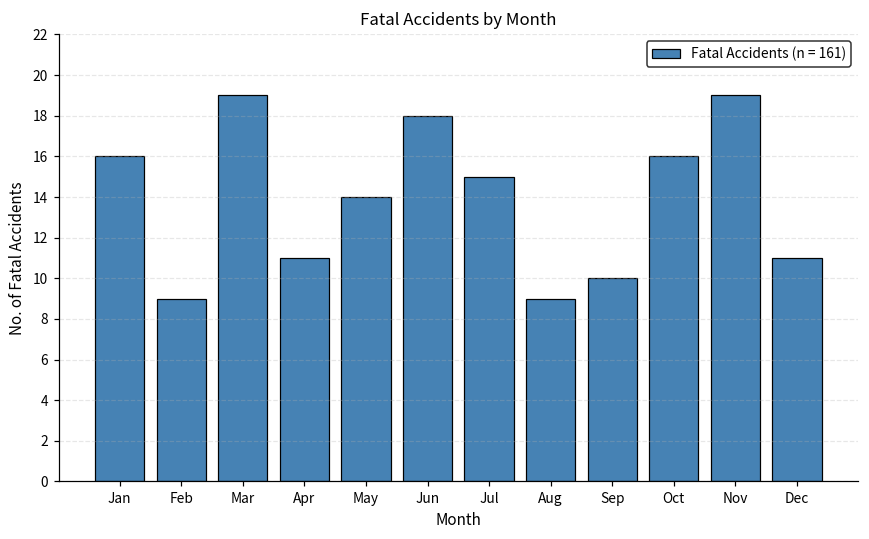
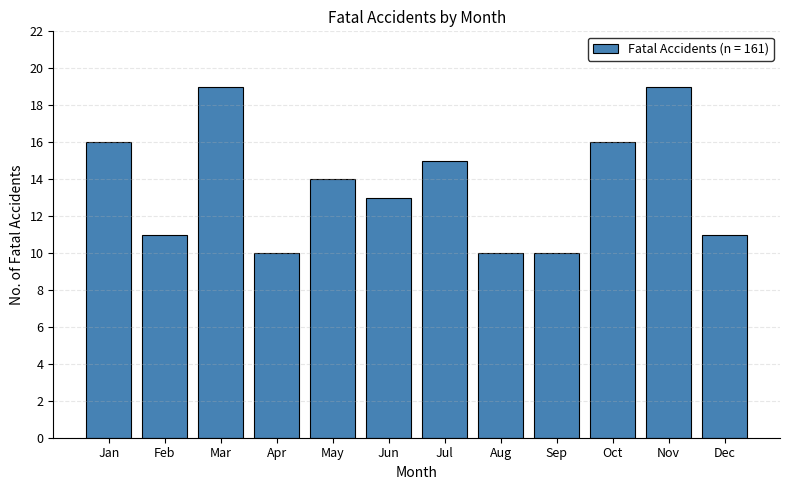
Feb: 9 -> 11
Apr: 11 -> 10
Jun: 18 -> 13
Aug: 9 -> 10
